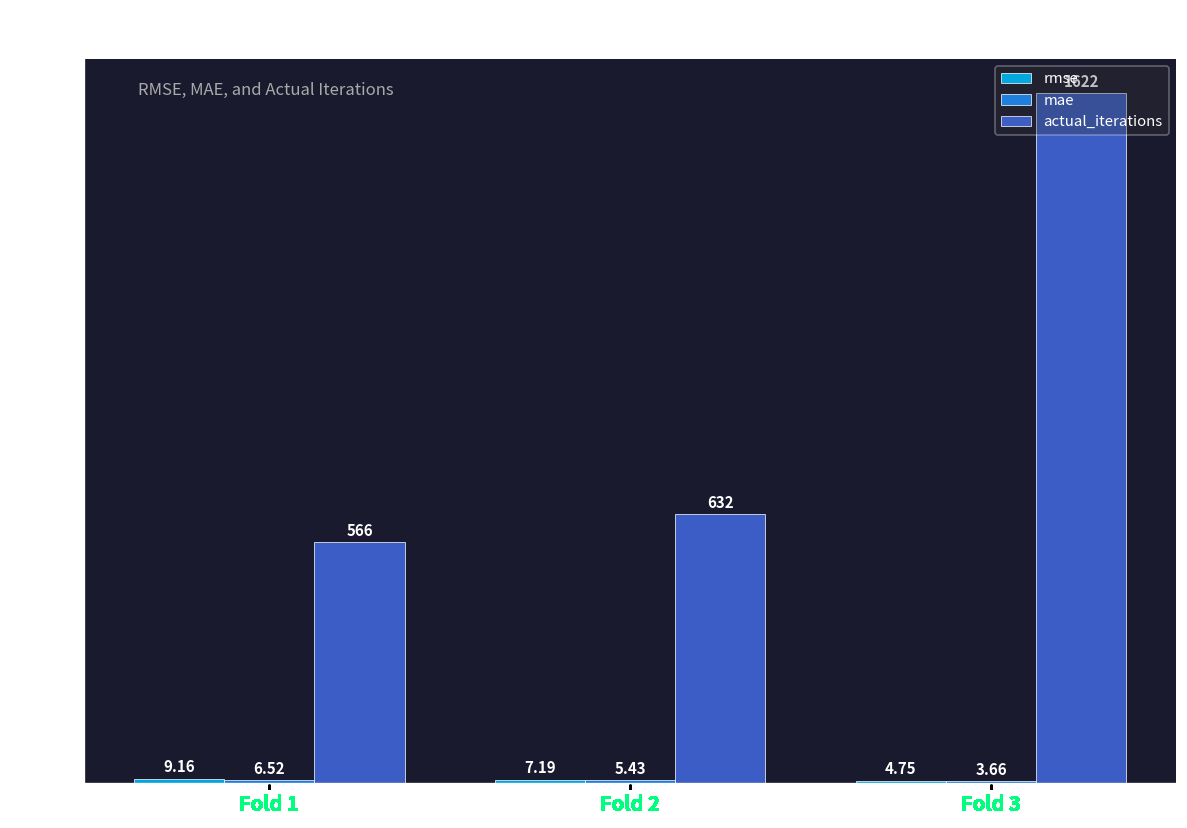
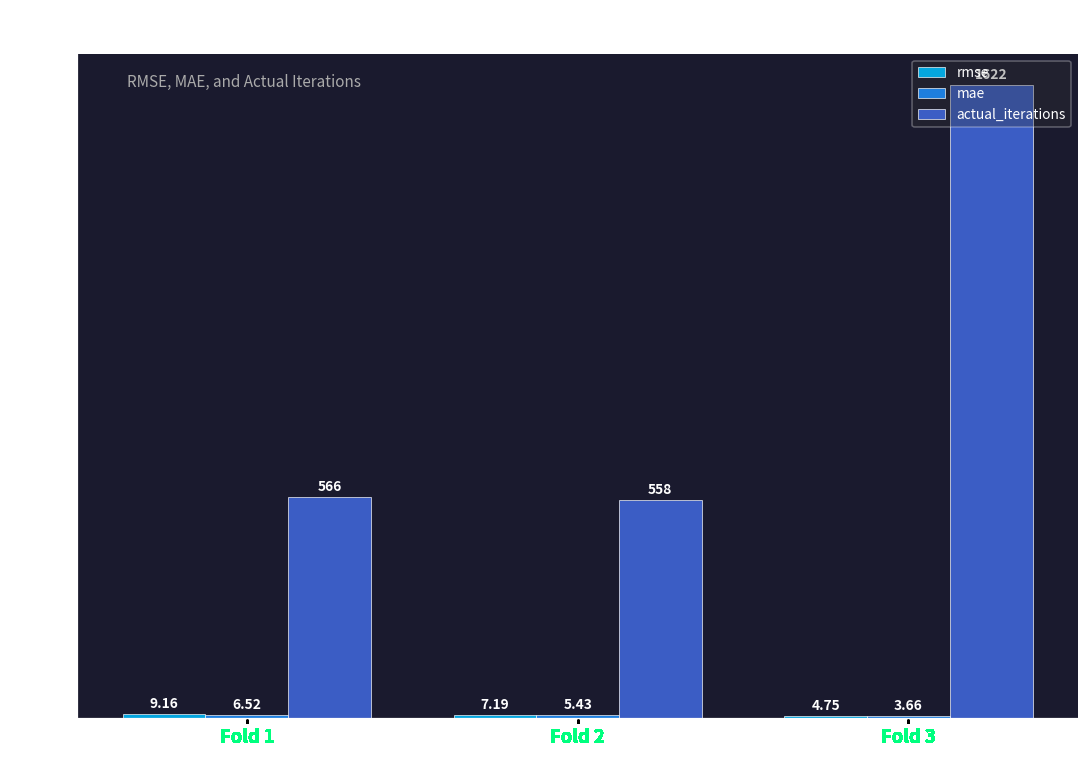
actual_iterations, Fold 2: 632 -> 558
